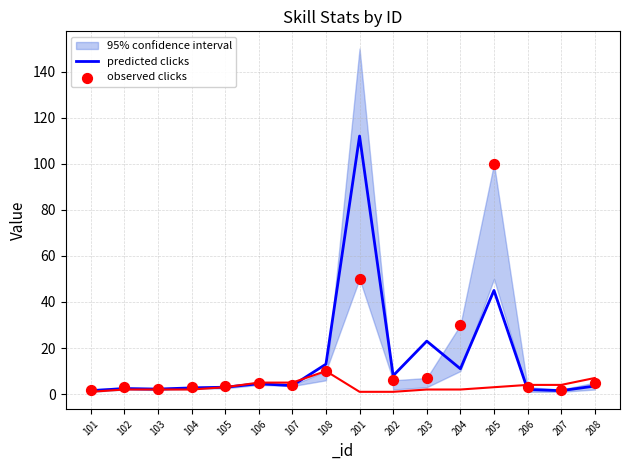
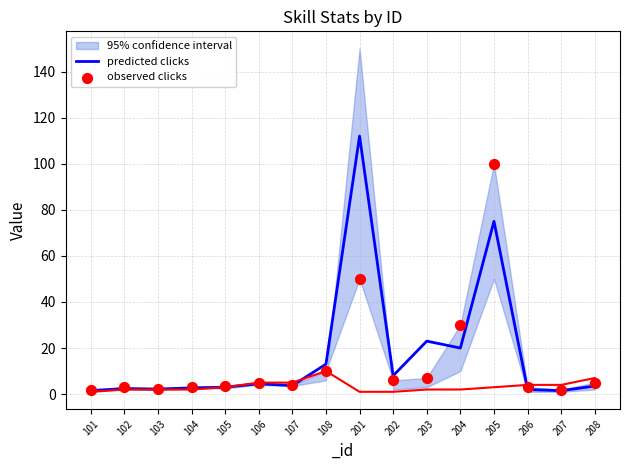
predicted clicks, 204: 11 -> 20
predicted clicks, 205: 45 -> 75
